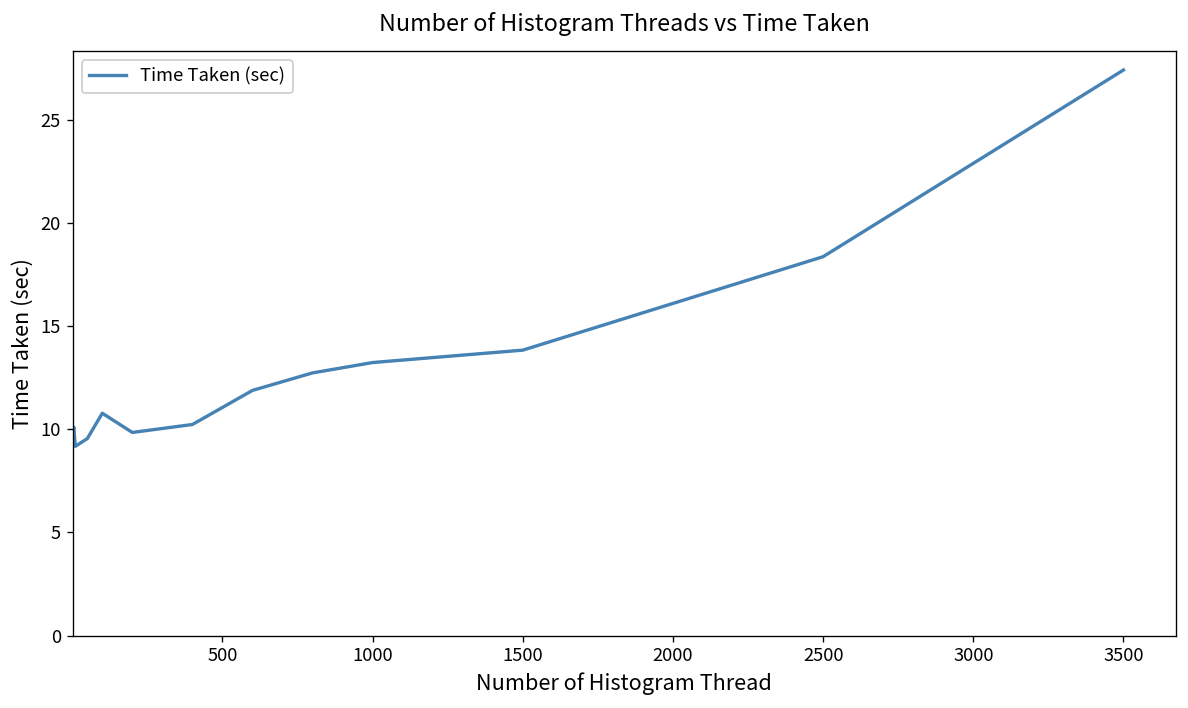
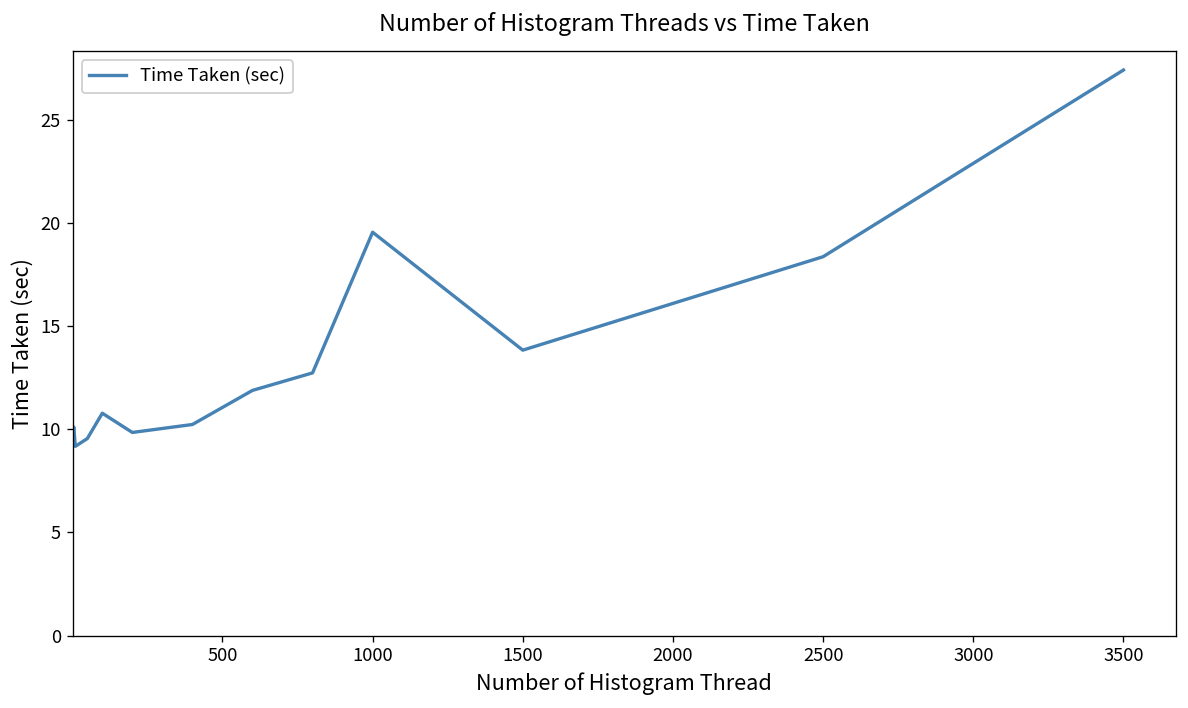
1000: 13.2 -> 19.5
